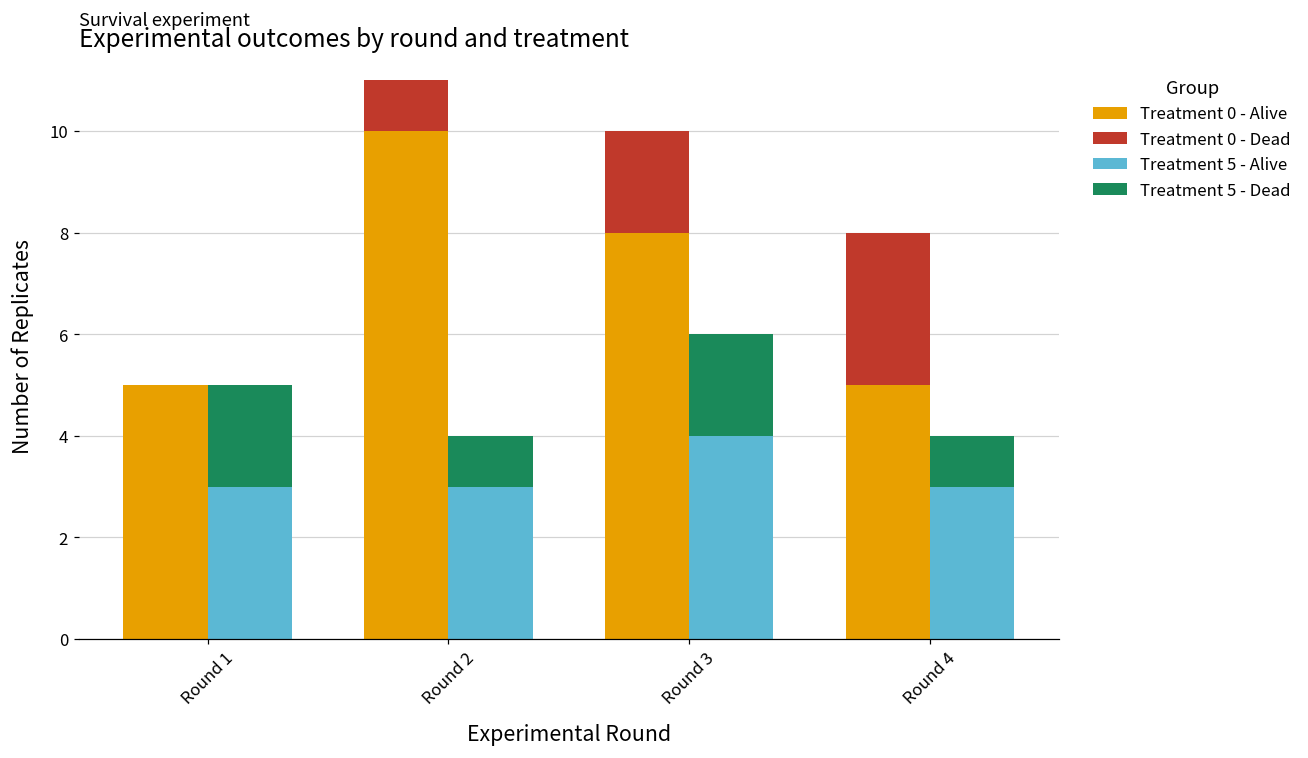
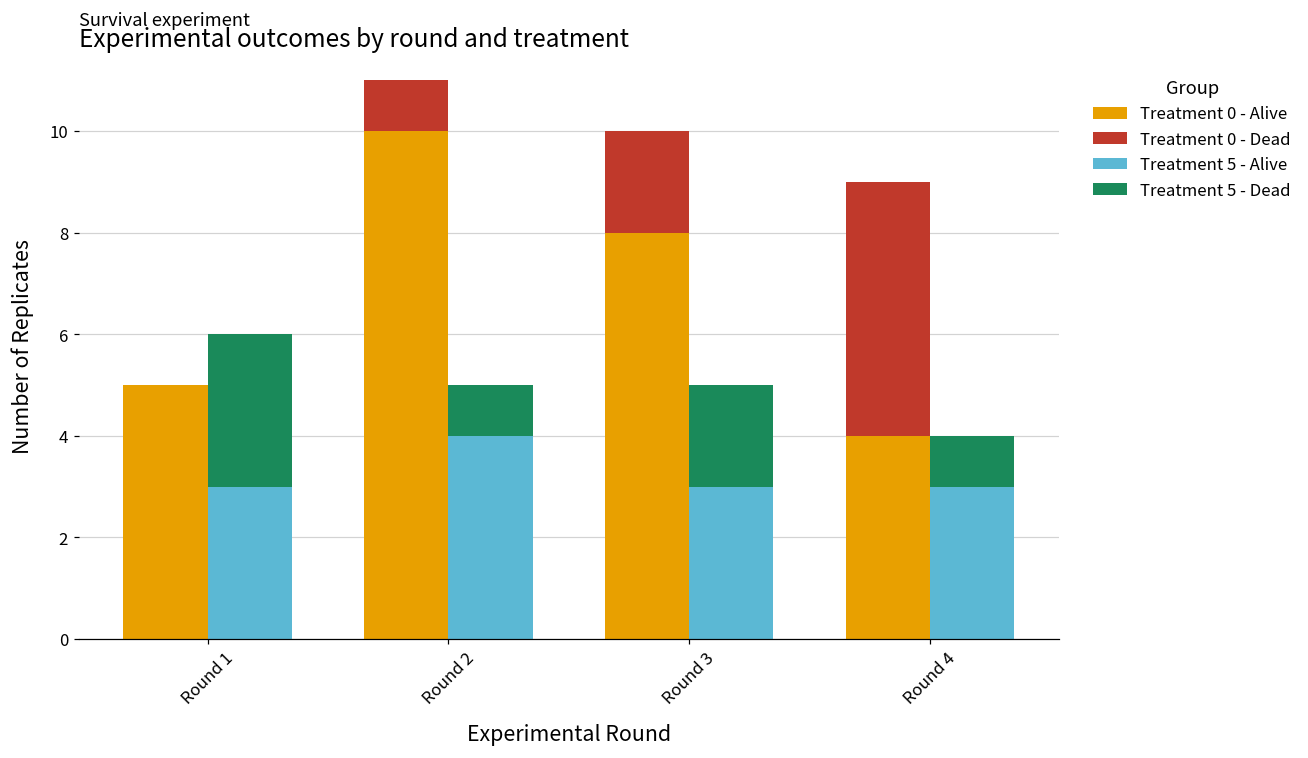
Treatment 5 - Dead, Round 1: 2 -> 3
Treatment 5 - Alive, Round 2: 3 -> 4
Treatment 5 - Alive, Round 3: 4 -> 3
Treatment 0 - Alive, Round 4: 5 -> 4
Treatment 0 - Dead, Round 4: 3 -> 5
